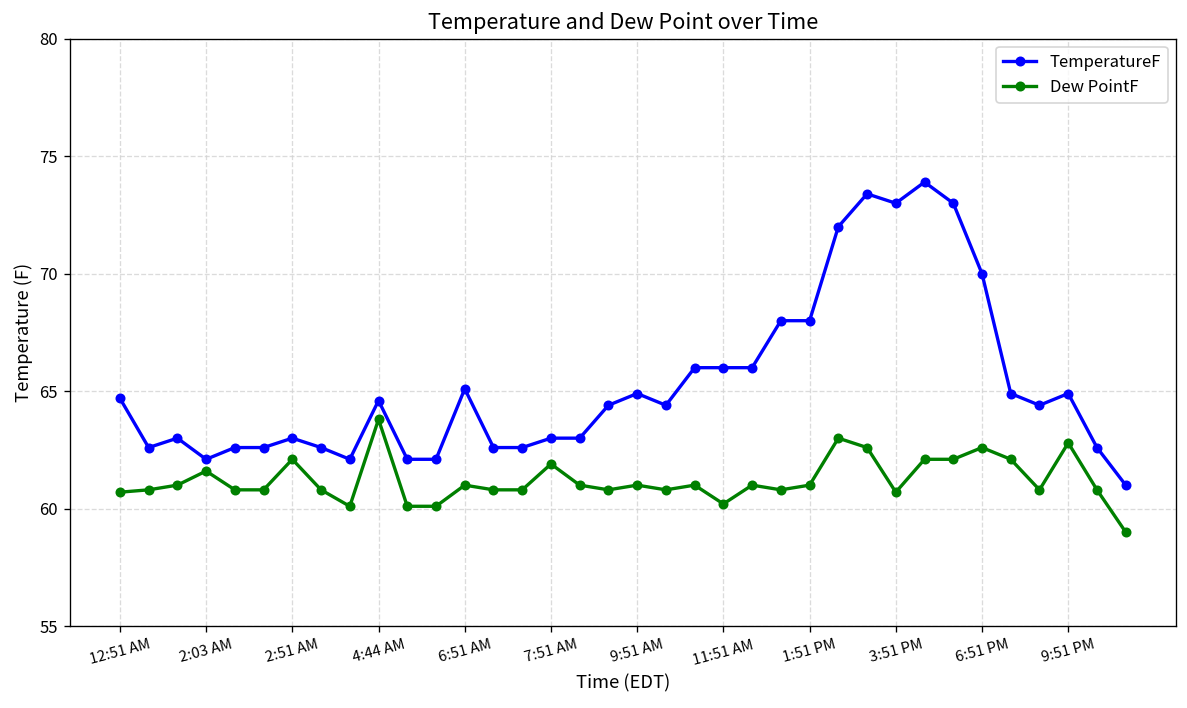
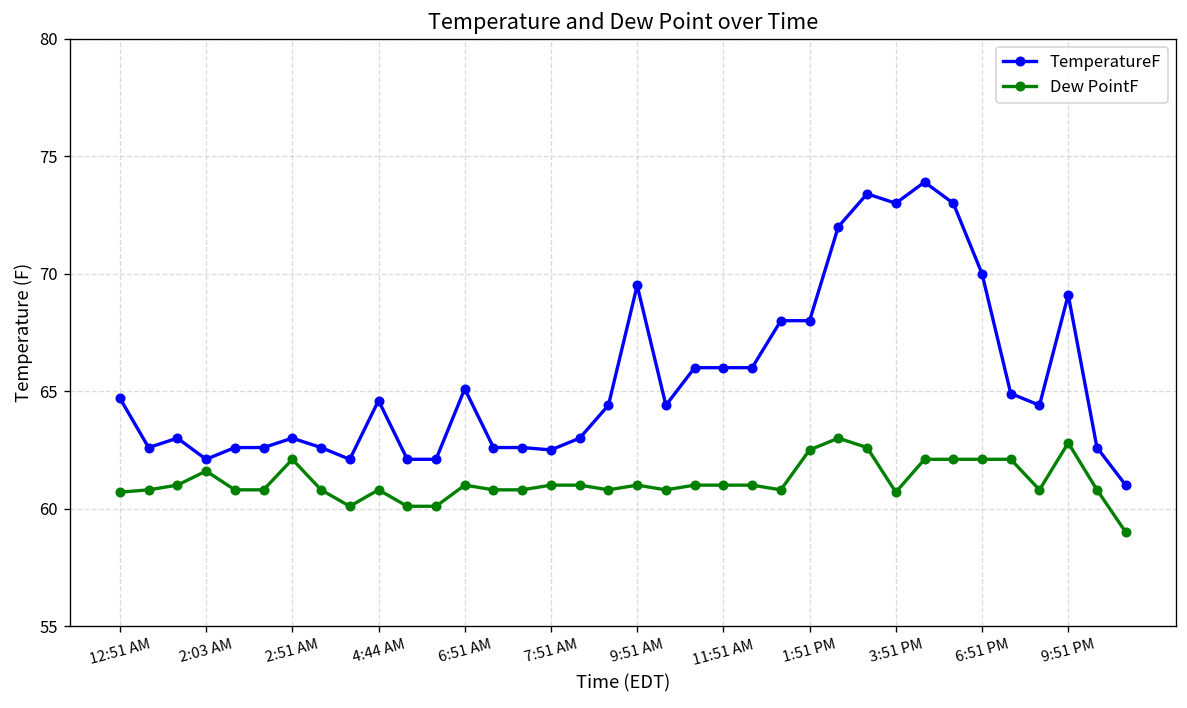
Dew PointF, 4:44 AM: 63.8 -> 60.8
TemperatureF, 7:51 AM: 63.0 -> 62.5
Dew PointF, 7:51 AM: 61.9 -> 61.0
TemperatureF, 9:51 AM: 64.9 -> 69.5
Dew PointF, 11:51 AM: 60.2 -> 61.0
Dew PointF, 1:51 PM: 61.0 -> 62.5
Dew PointF, 6:51 PM: 62.6 -> 62.1
TemperatureF, 9:51 PM: 64.9 -> 69.1
